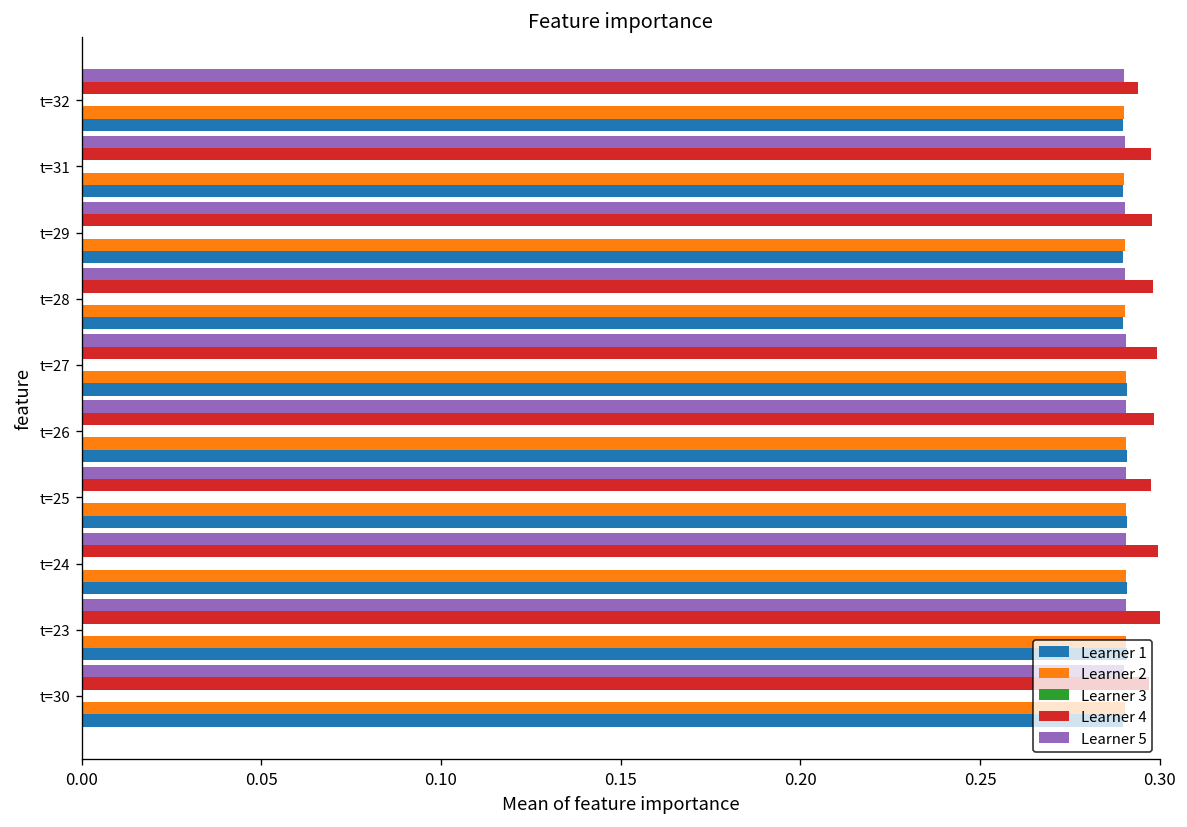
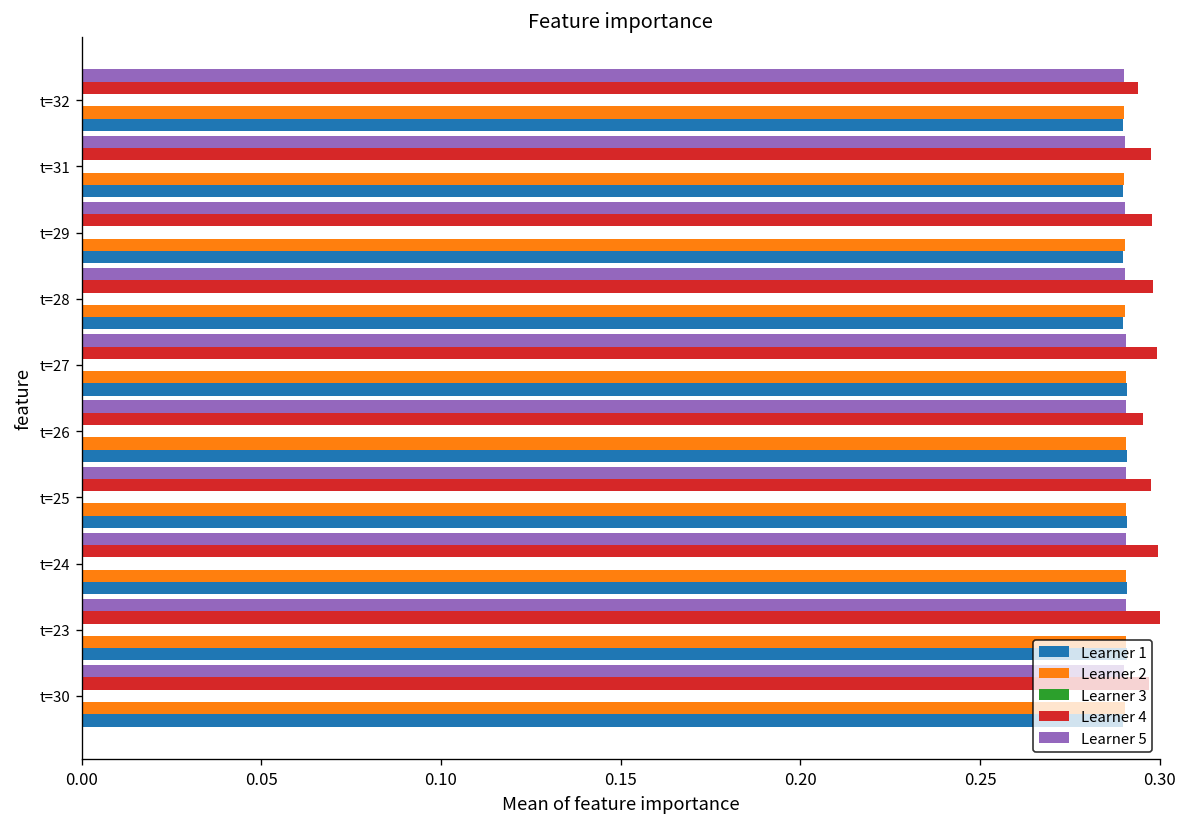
Learner 4, t=26: 0.298 -> 0.295
